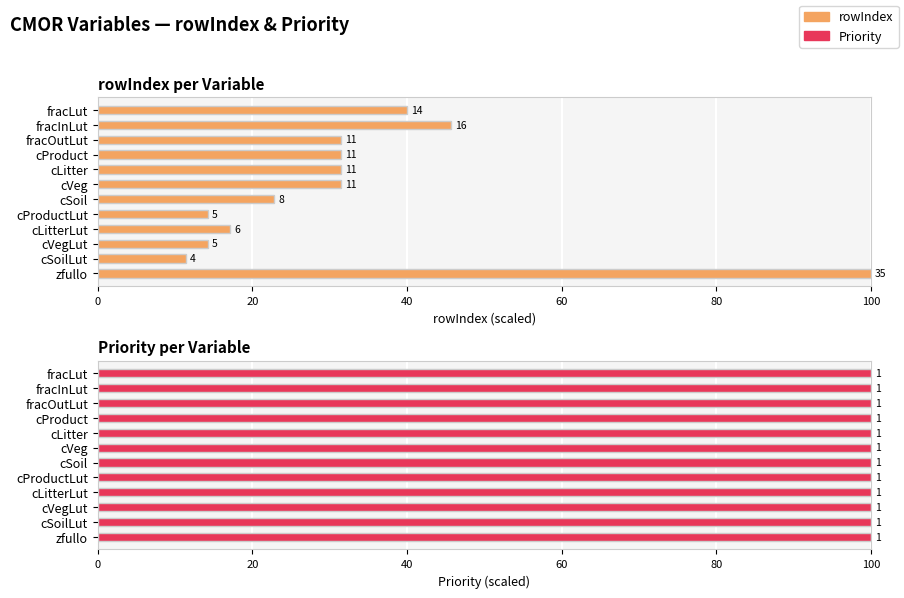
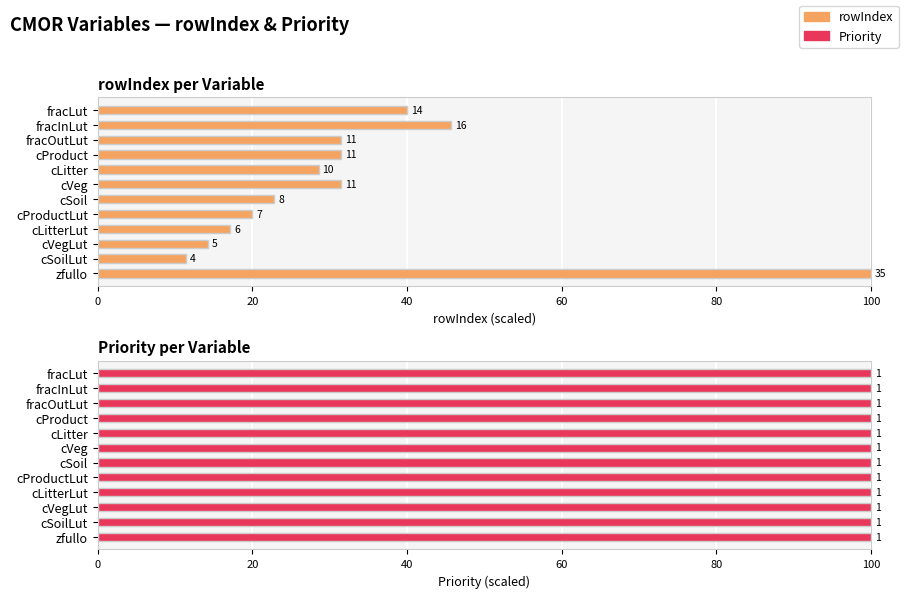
rowIndex per Variable, cLitter: 11 -> 10
rowIndex per Variable, cProductLut: 5 -> 7
